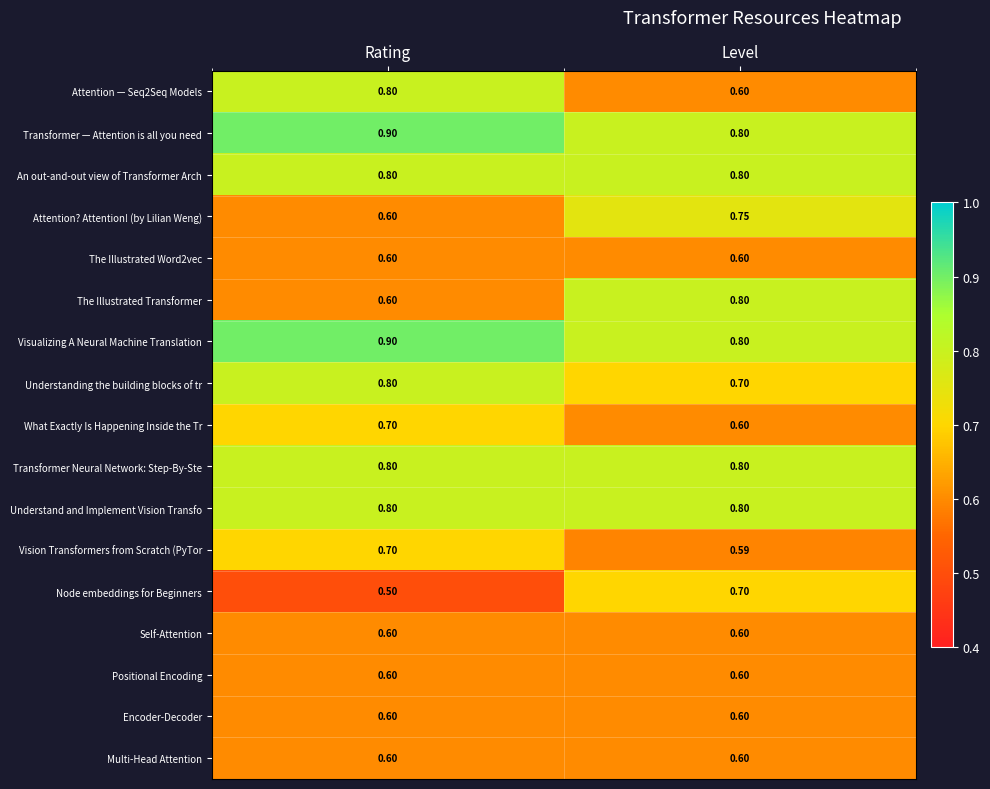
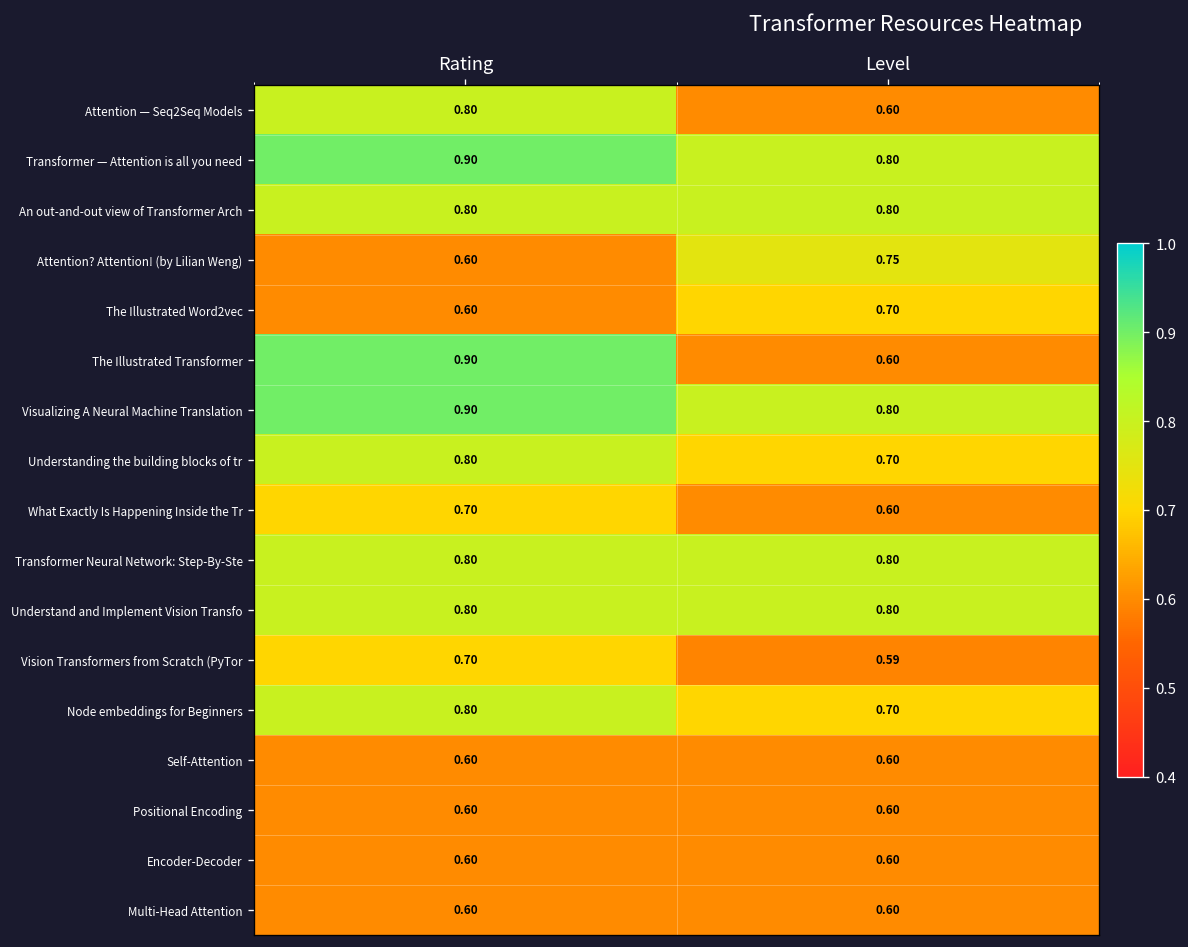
The Illustrated Word2vec, Level: 0.60 -> 0.70
The Illustrated Transformer, Rating: 0.60 -> 0.90
The Illustrated Transformer, Level: 0.80 -> 0.60
Node embeddings for Beginners, Rating: 0.50 -> 0.80
